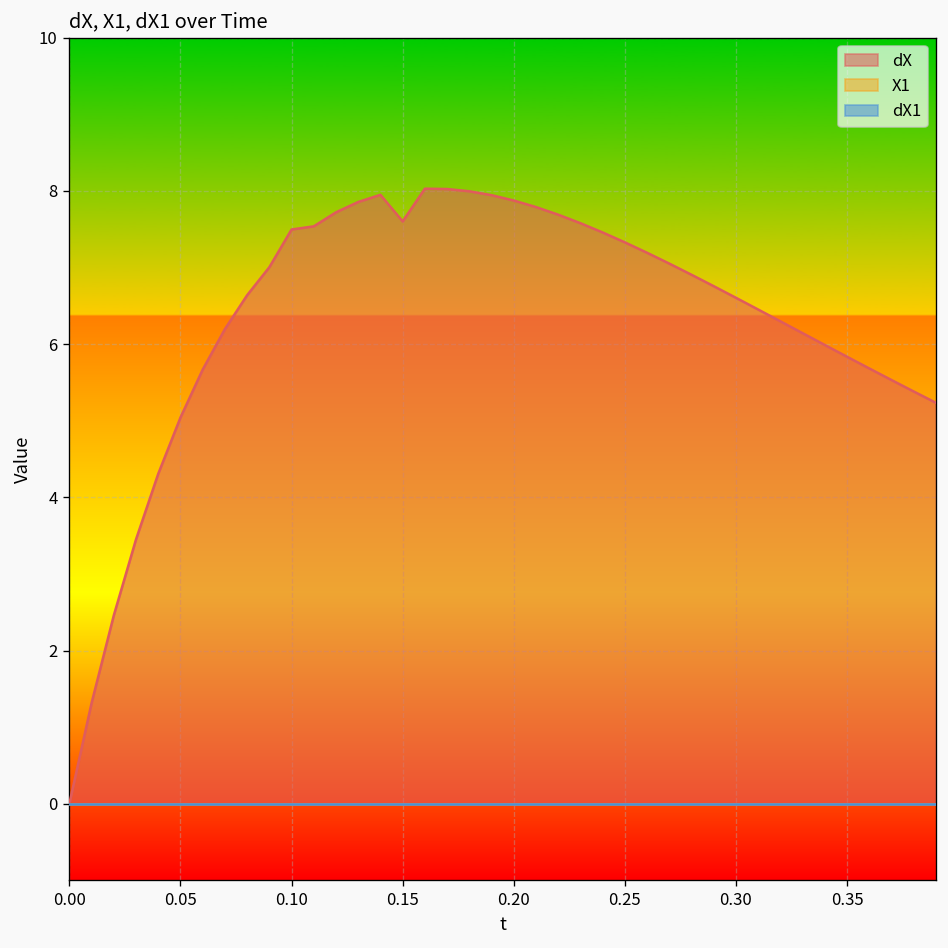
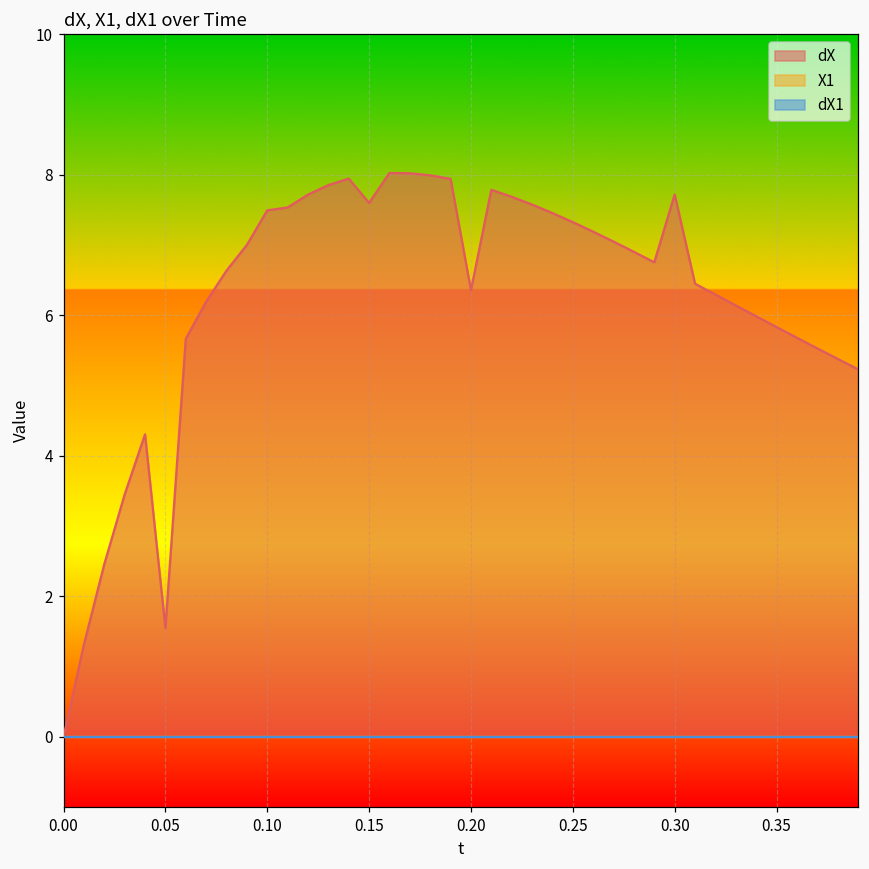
dX, 0.05: 5.0 -> 1.5
dX, 0.20: 7.9 -> 6.4
dX, 0.30: 6.6 -> 7.7
